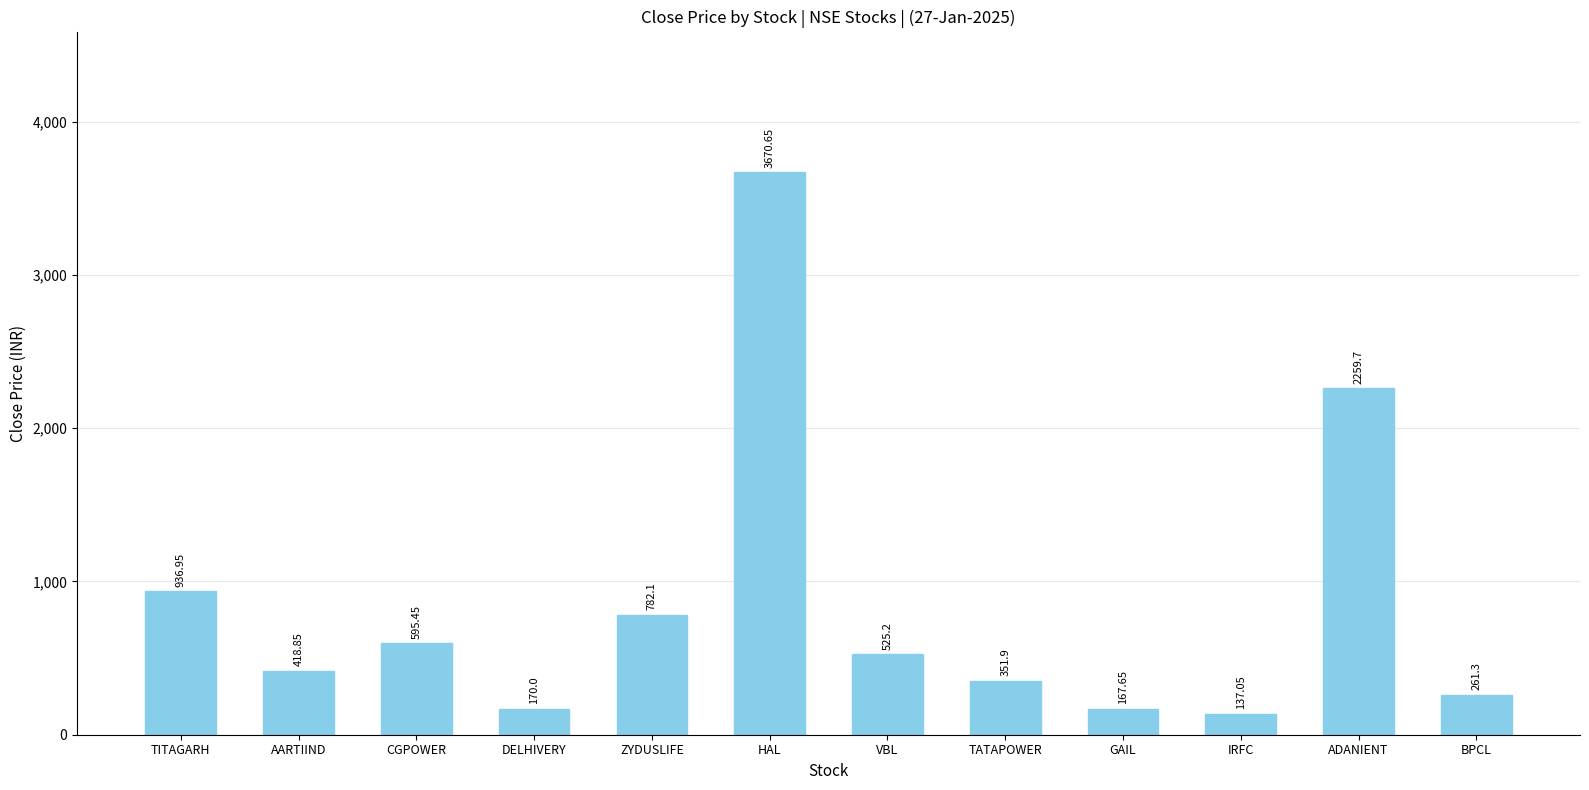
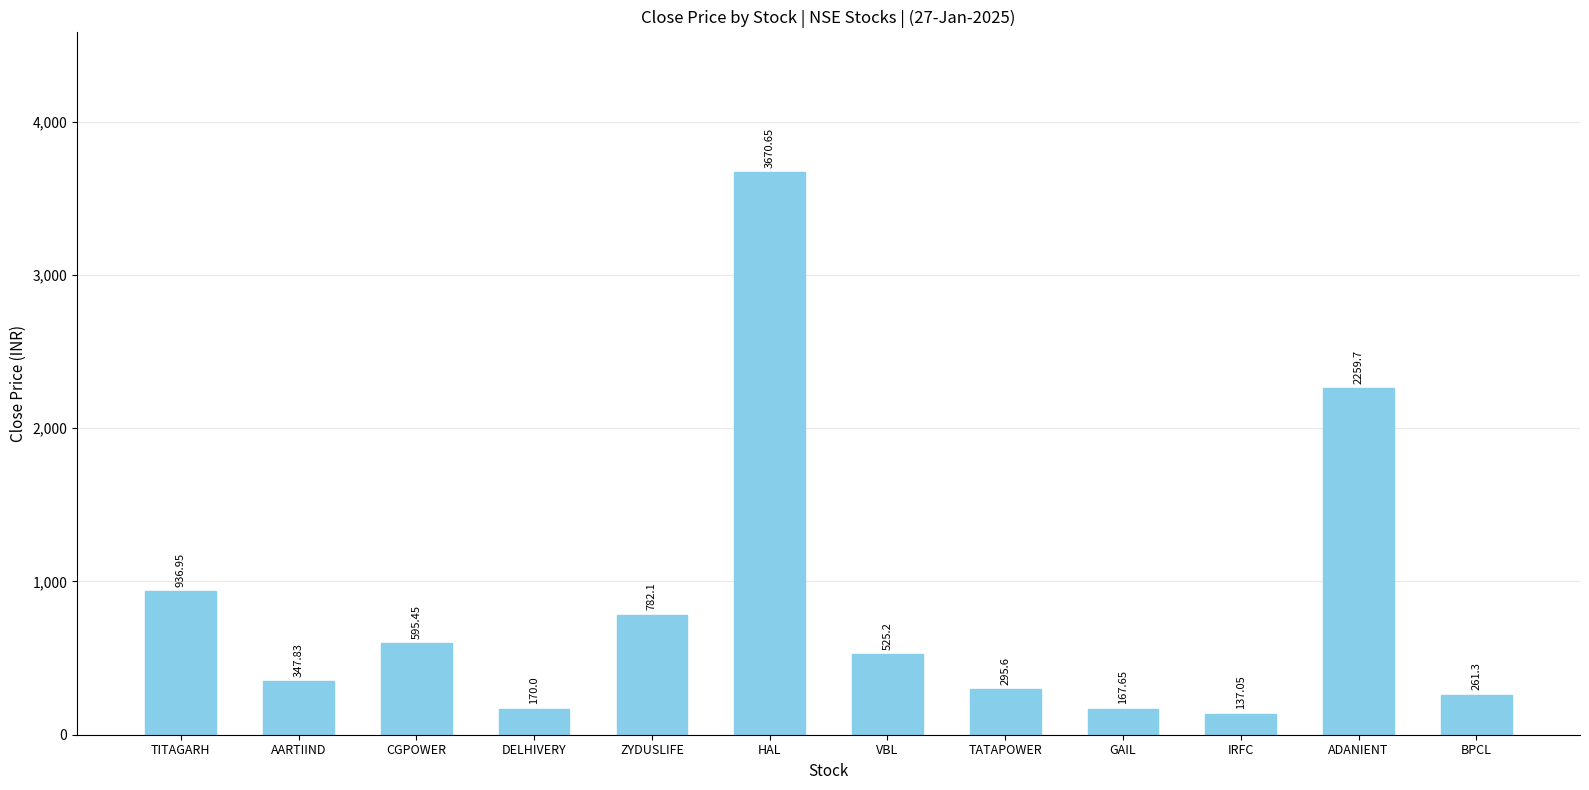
AARTIIND: 418.85 -> 347.83
TATAPOWER: 351.9 -> 295.6
